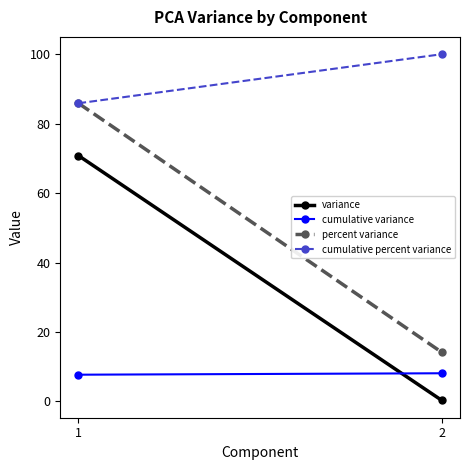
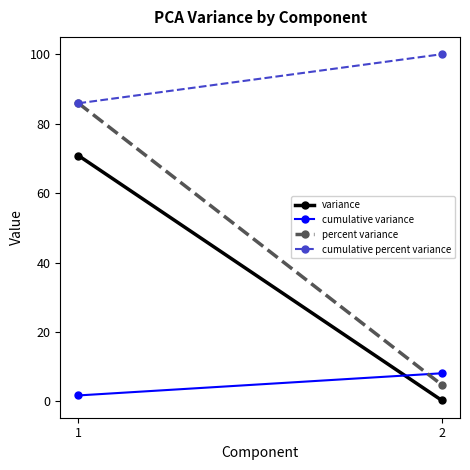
cumulative variance, 1: 8 -> 2
percent variance, 2: 14 -> 5
